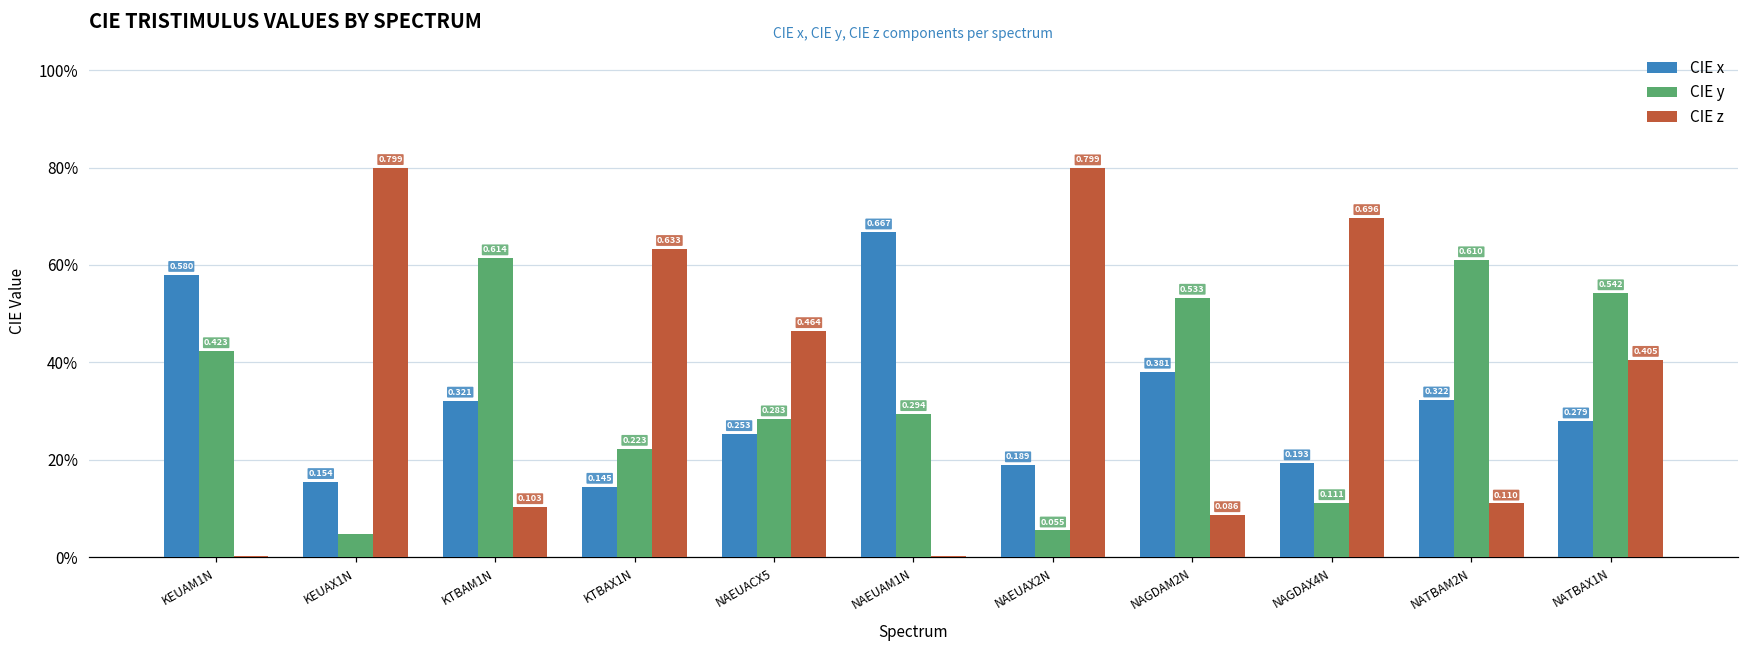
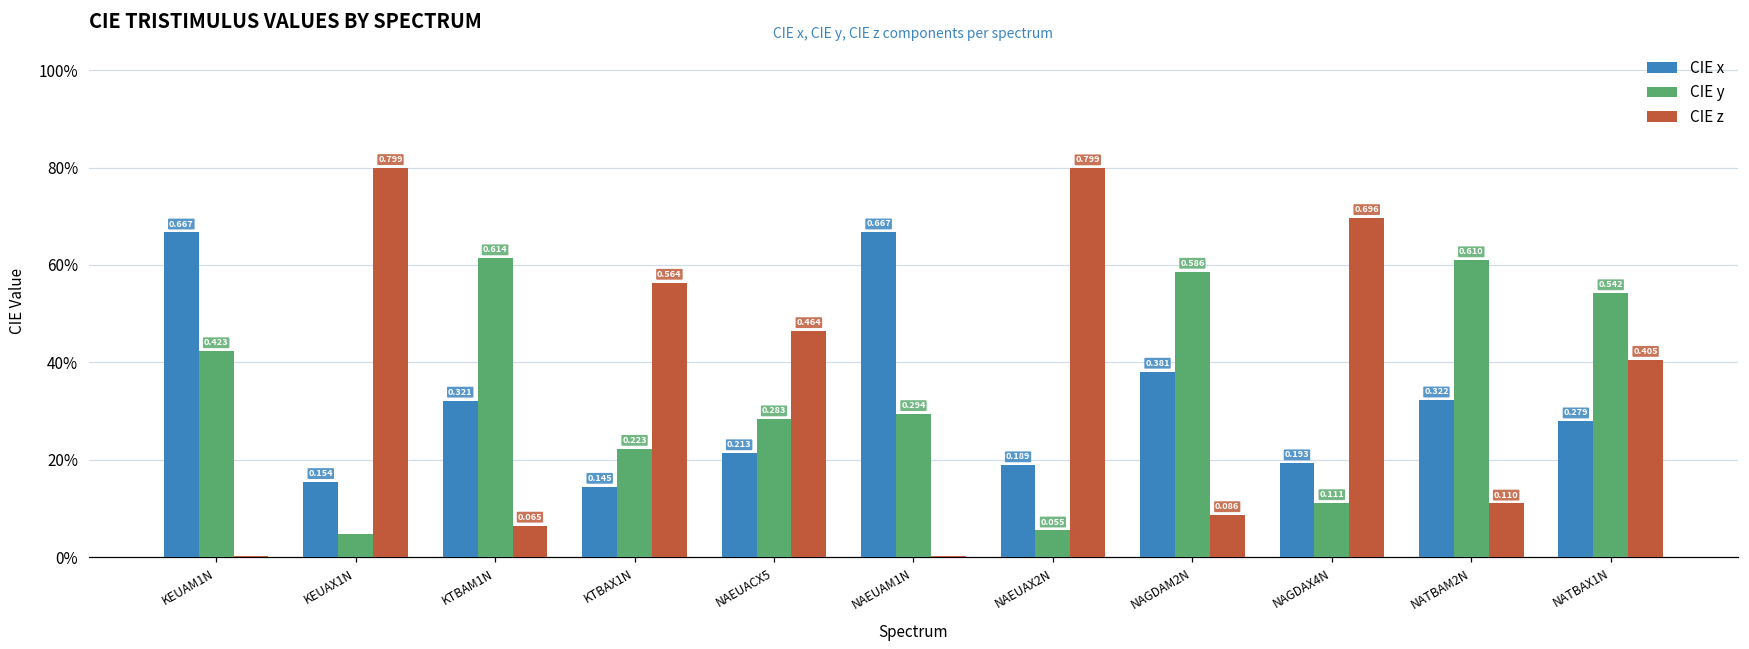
CIE x, KEUAM1N: 0.580 -> 0.667
CIE z, KTBAM1N: 0.103 -> 0.065
CIE z, KTBAX1N: 0.633 -> 0.564
CIE x, NAEUACX5: 0.253 -> 0.213
CIE y, NAGDAM2N: 0.533 -> 0.586
